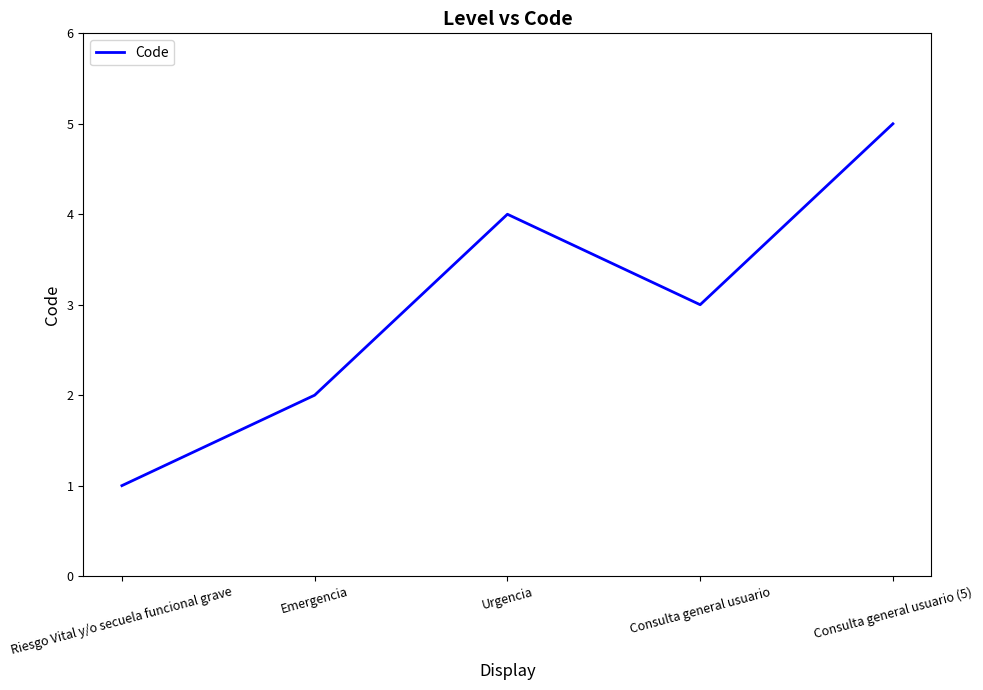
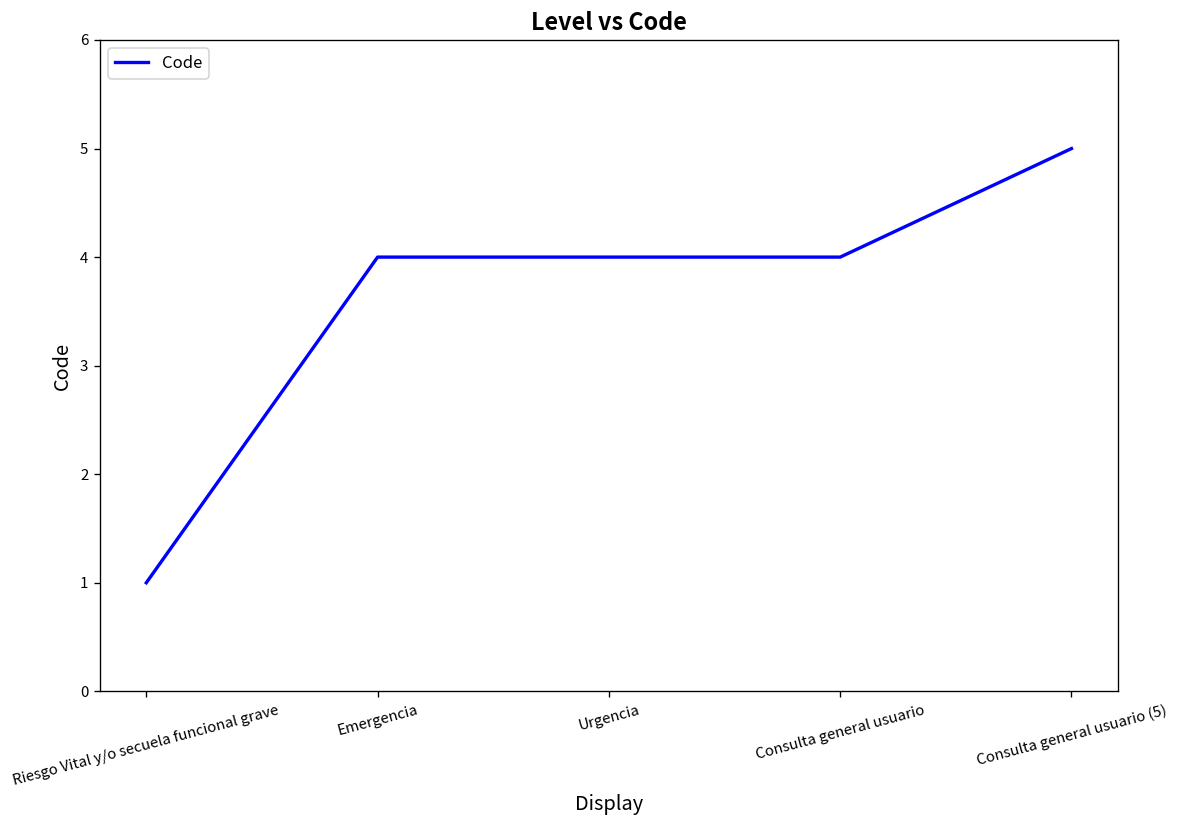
Emergencia: 2 -> 4
Consulta general usuario: 3 -> 4
